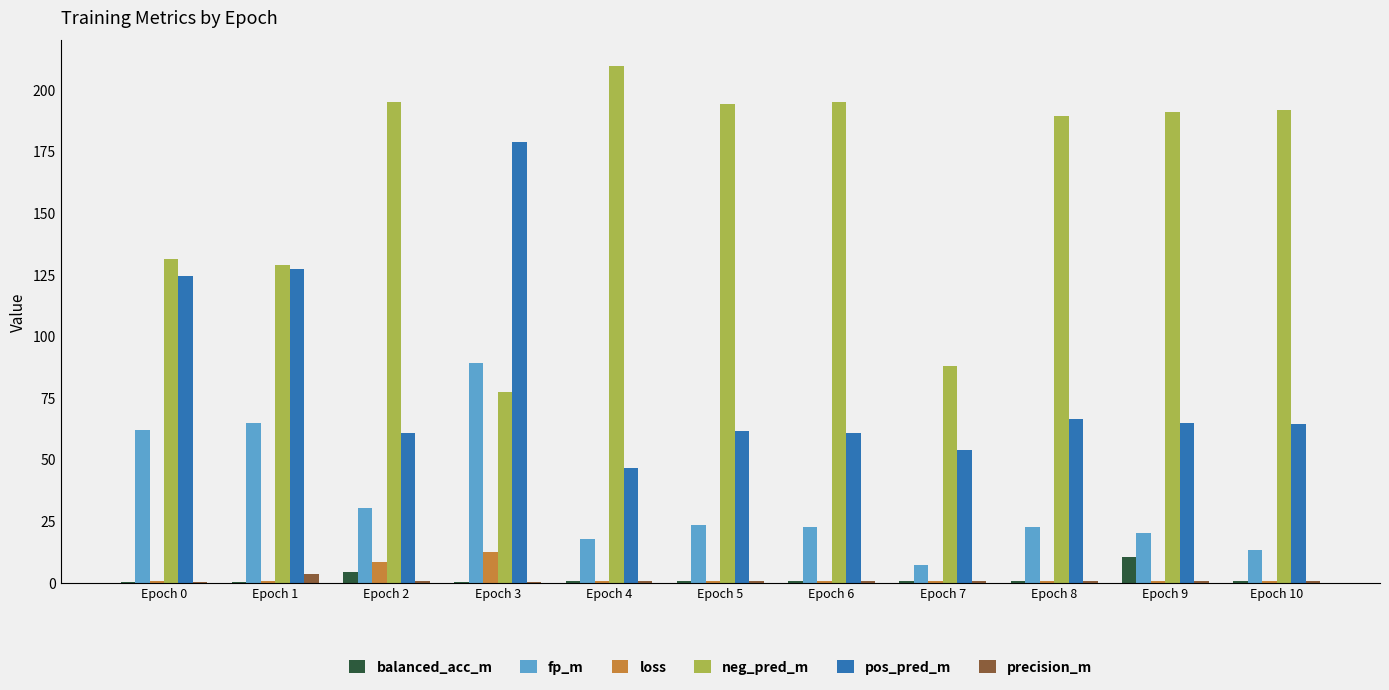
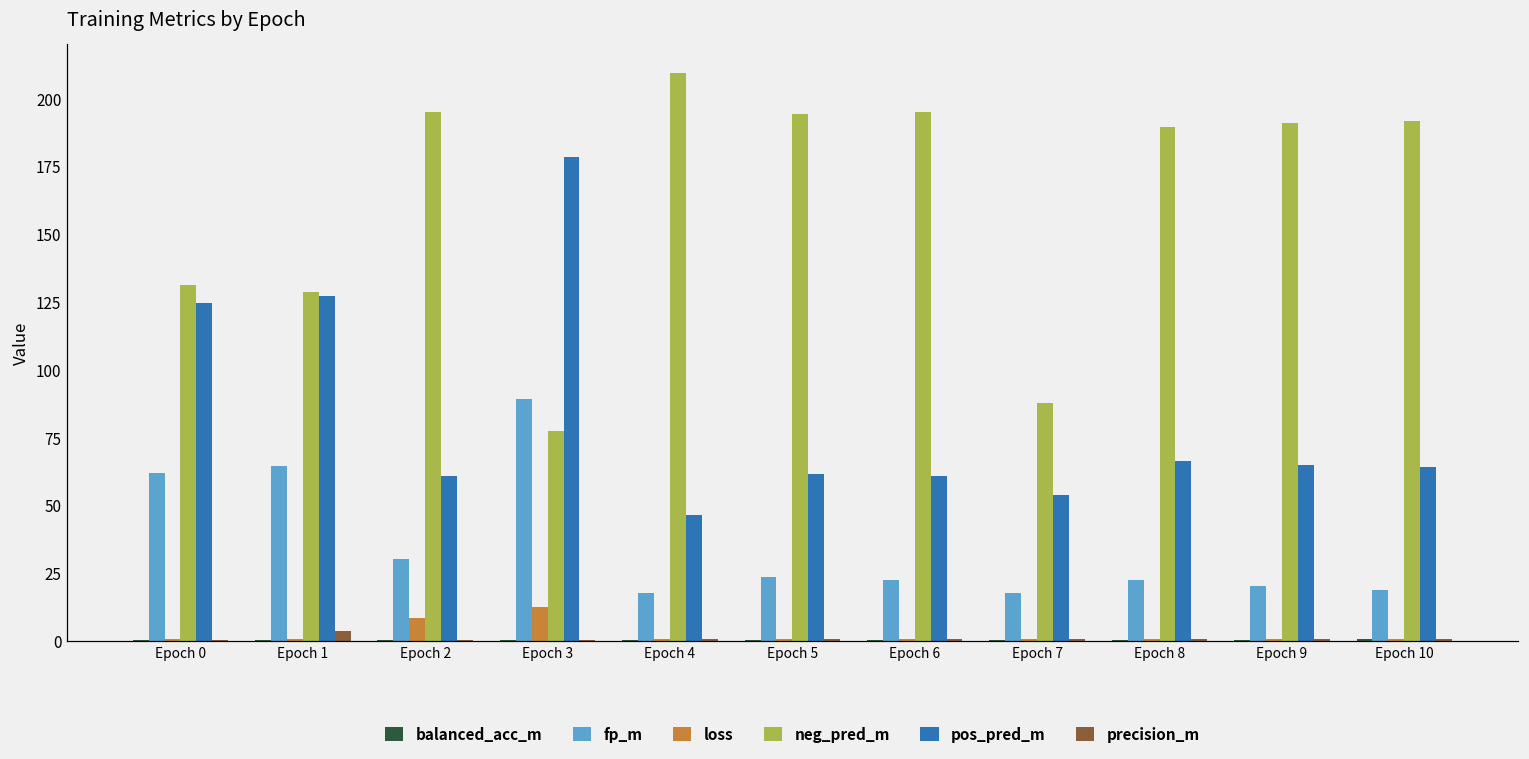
balanced_acc_m, Epoch 2: 4 -> 1
fp_m, Epoch 7: 7 -> 18
balanced_acc_m, Epoch 9: 10 -> 1
fp_m, Epoch 10: 13 -> 19
